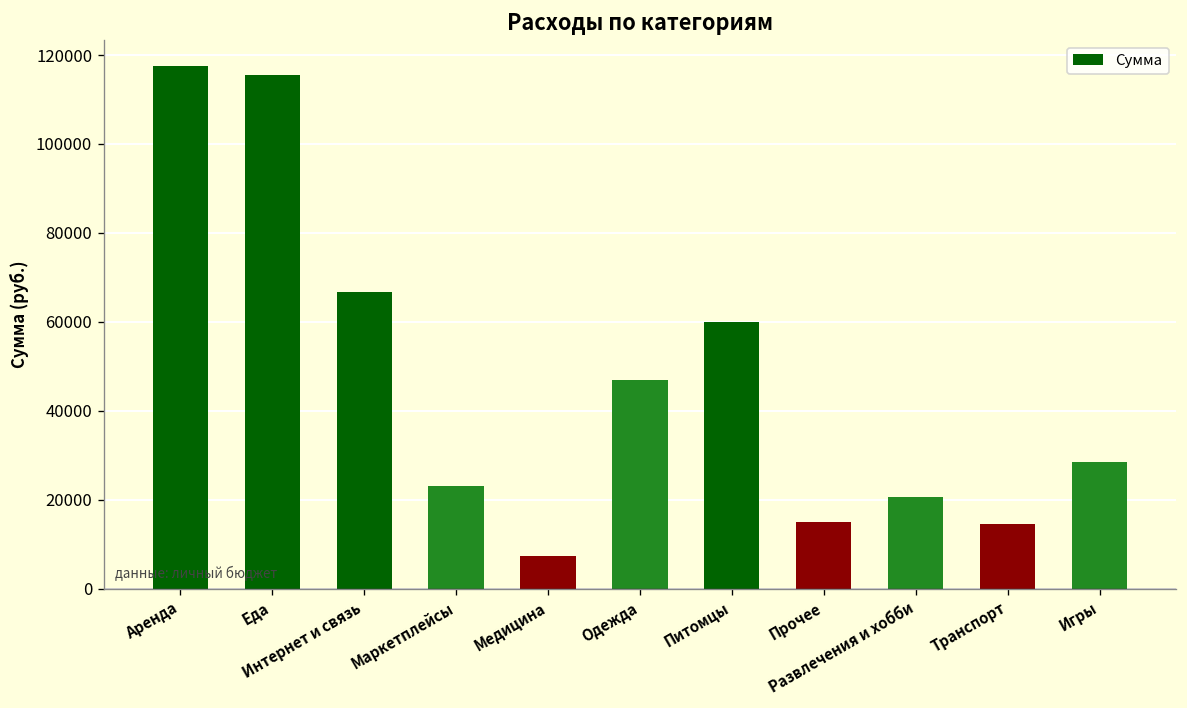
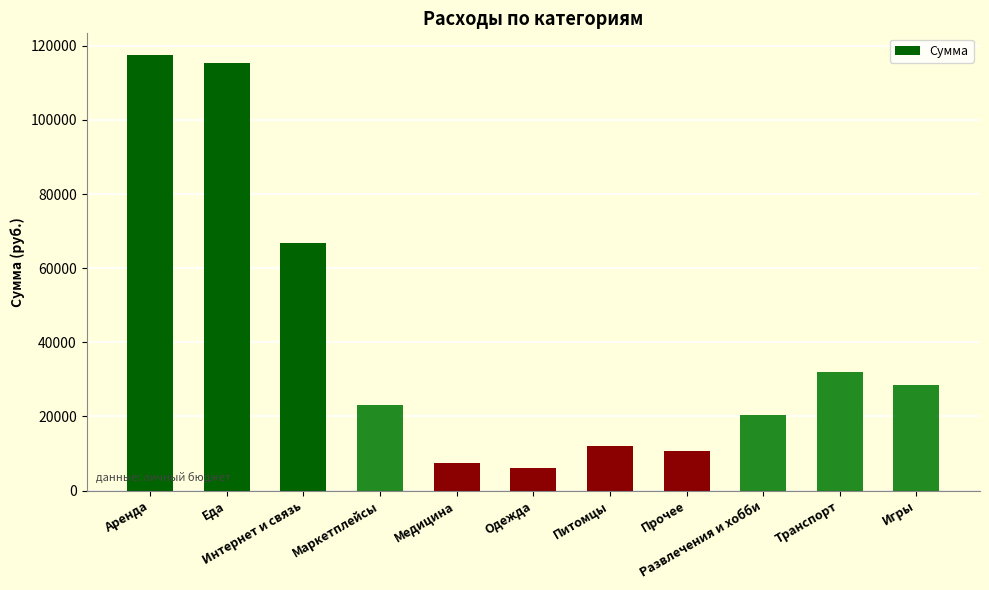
Одежда: 47000 -> 6000
Питомцы: 60000 -> 12000
Прочее: 15000 -> 11000
Транспорт: 15000 -> 32000
